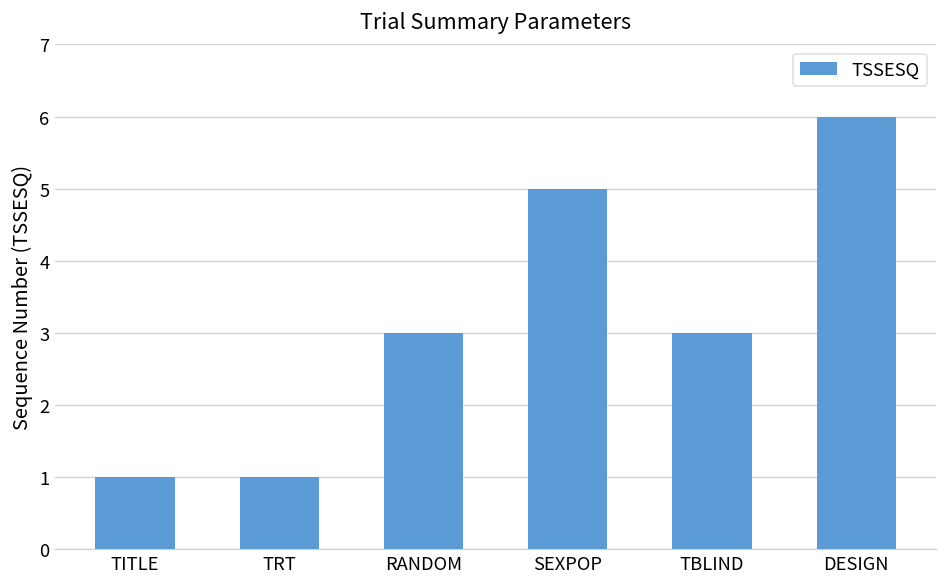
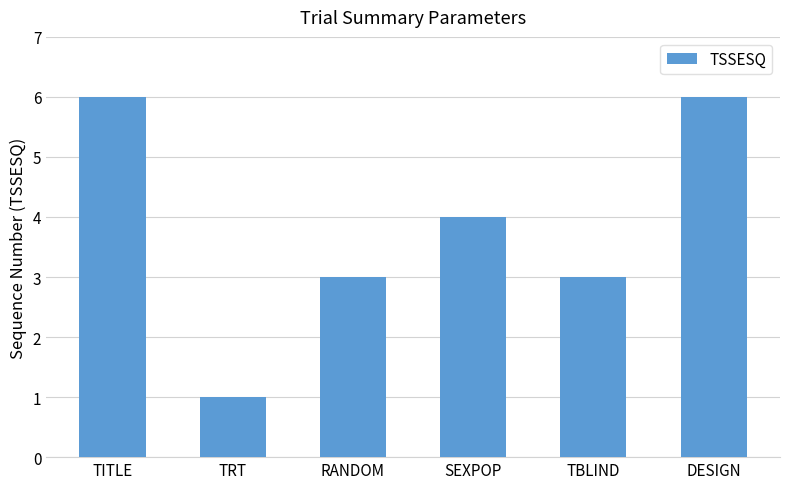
TITLE: 1 -> 6
SEXPOP: 5 -> 4
